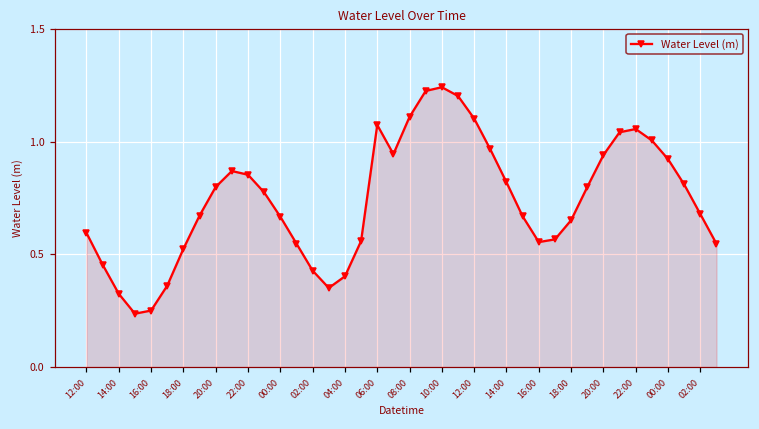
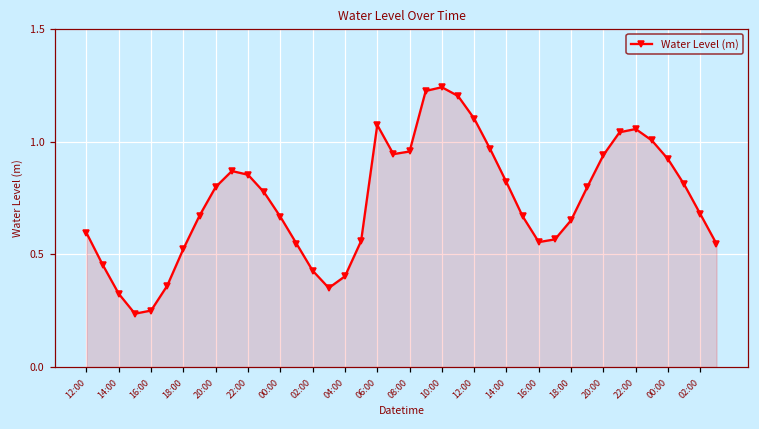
08:00: 1.11 -> 0.96
